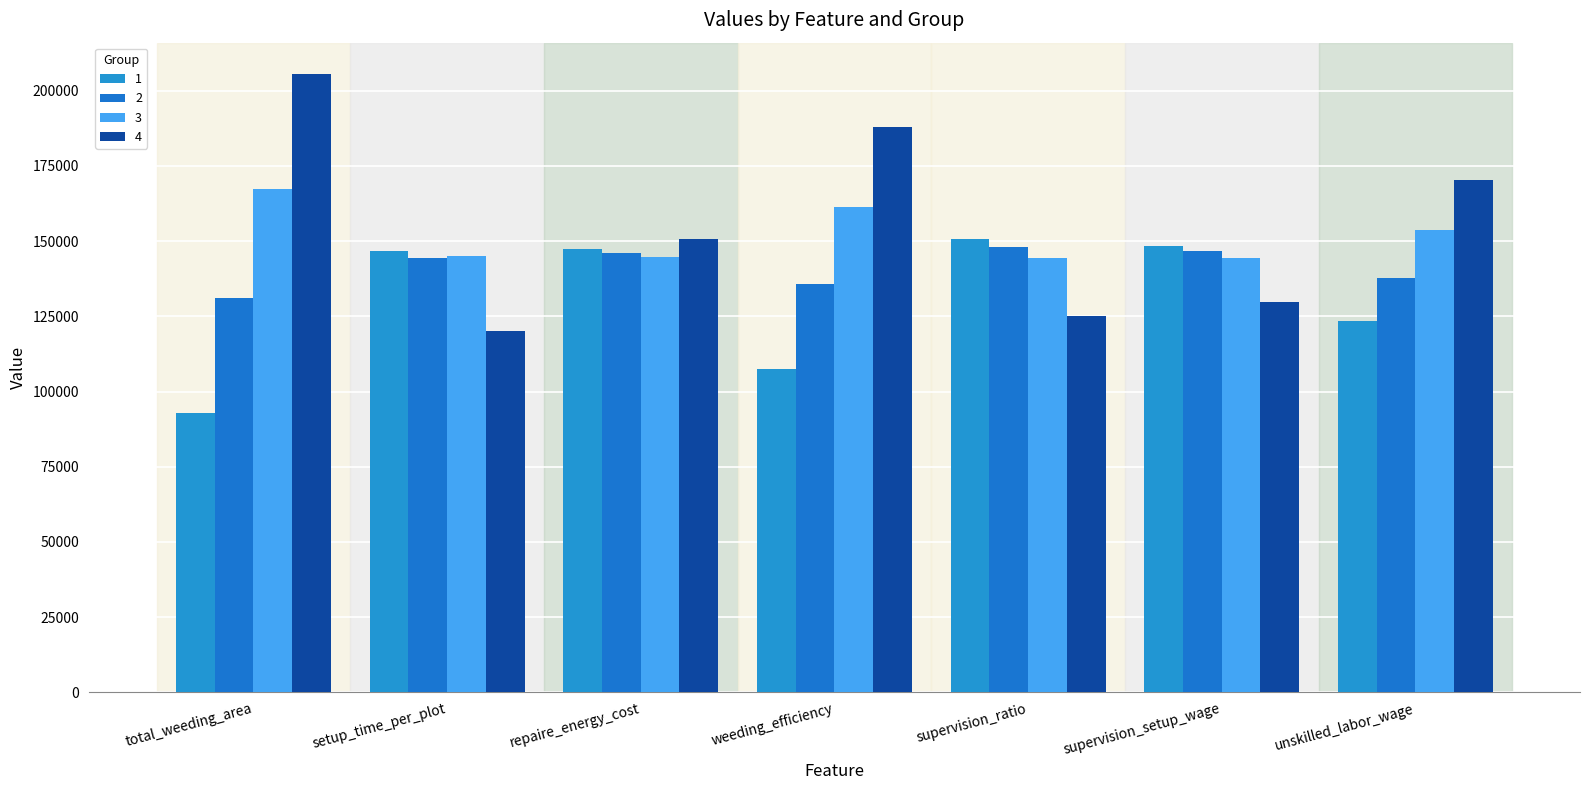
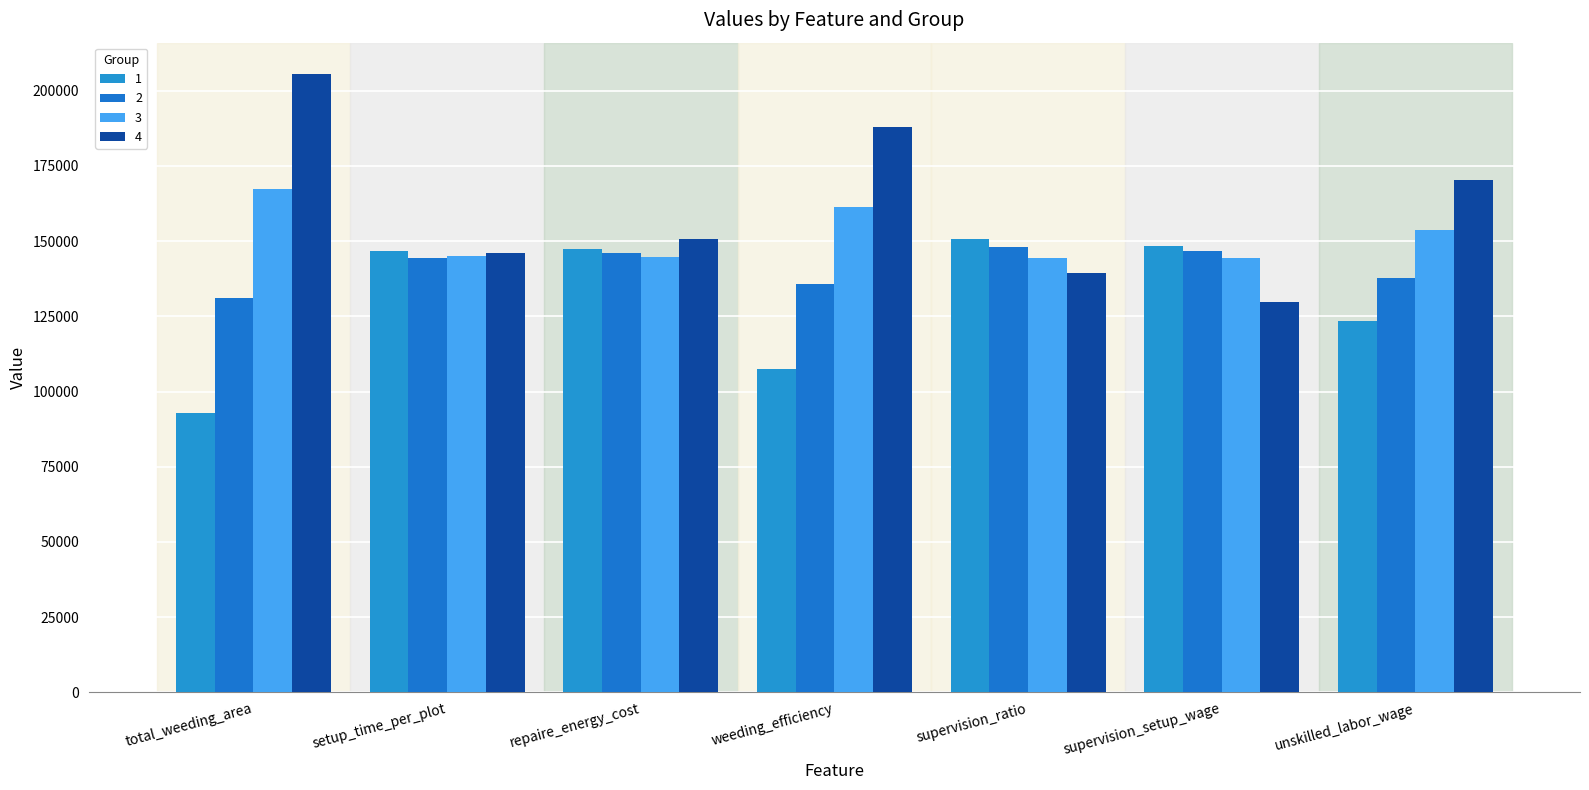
4, setup_time_per_plot: 120000 -> 146000
4, supervision_ratio: 125000 -> 139000
